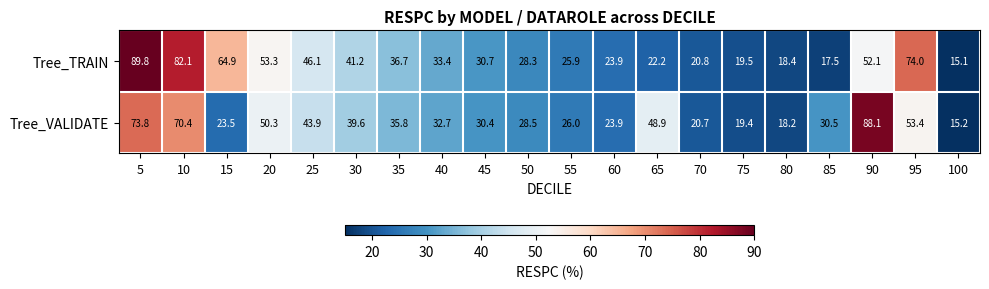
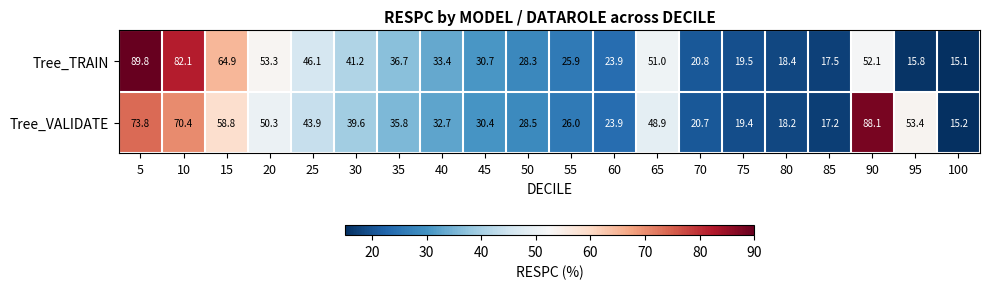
Tree_TRAIN, 65: 22.2 -> 51.0
Tree_TRAIN, 95: 74.0 -> 15.8
Tree_VALIDATE, 15: 23.5 -> 58.8
Tree_VALIDATE, 85: 30.5 -> 17.2
